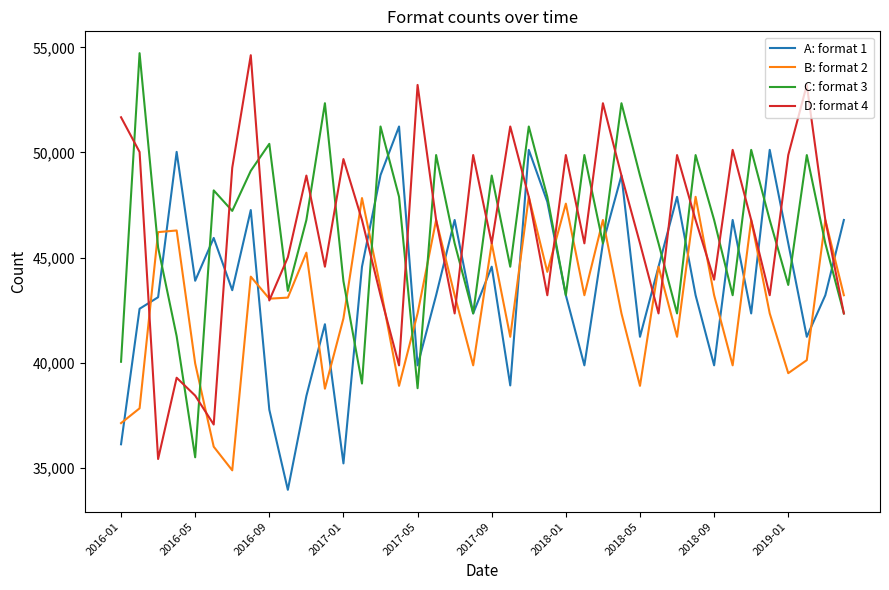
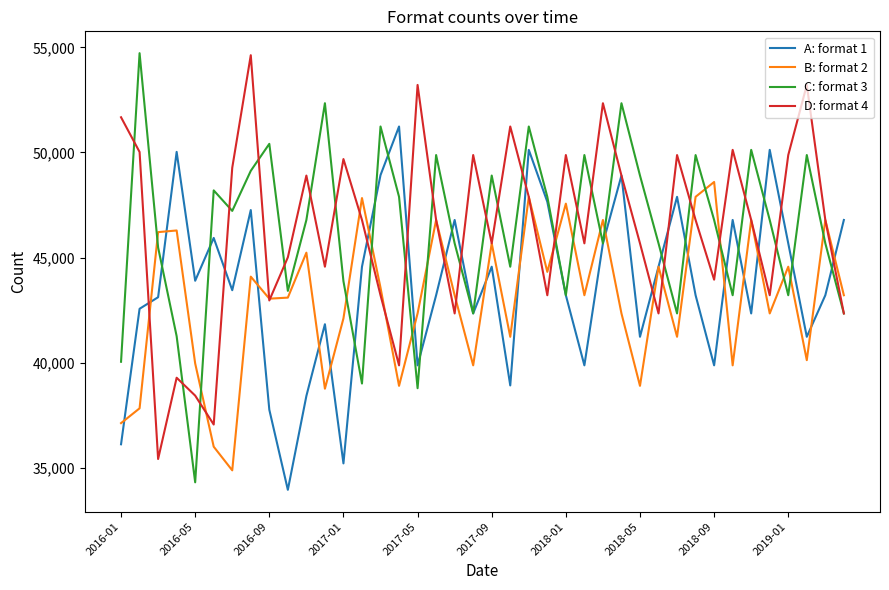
C: format 3, 2016-05: 35,500 -> 34,300
B: format 2, 2018-09: 43,200 -> 48,600
B: format 2, 2019-01: 39,500 -> 44,600
C: format 3, 2019-01: 43,700 -> 43,200
